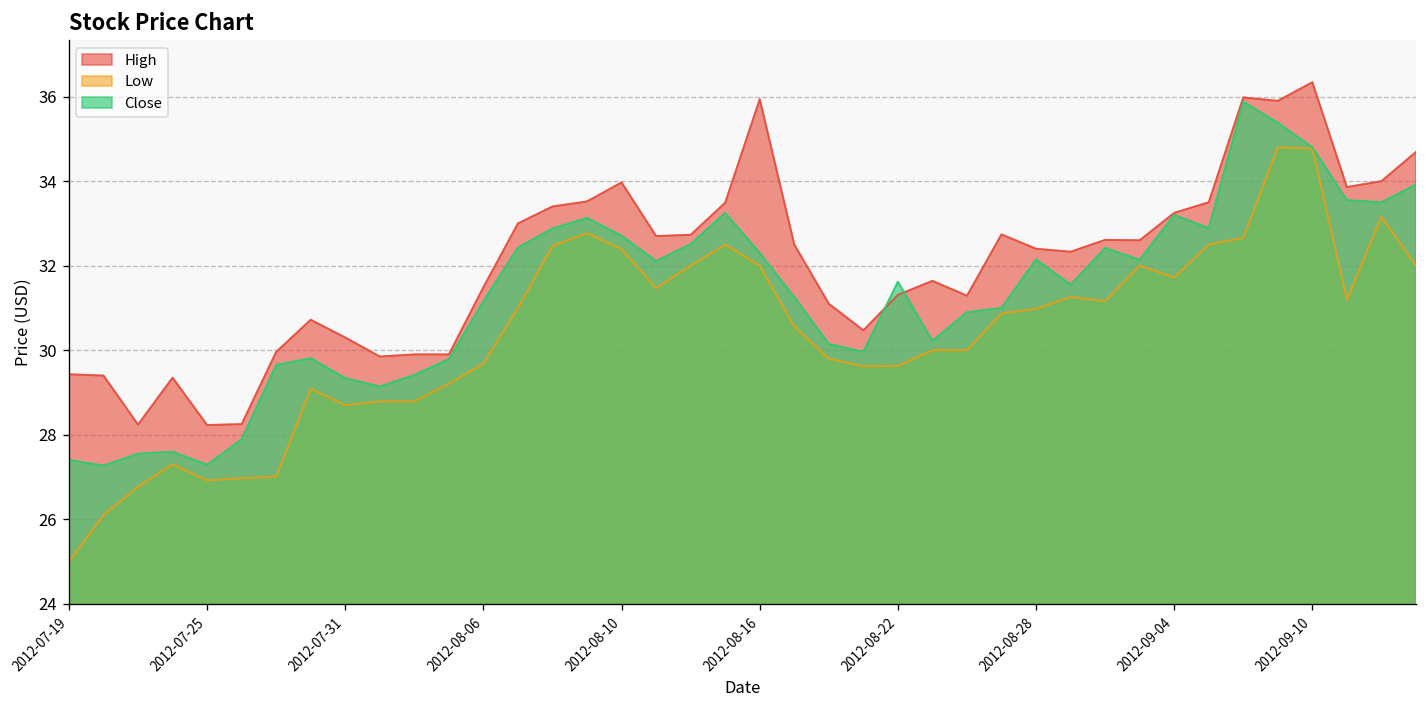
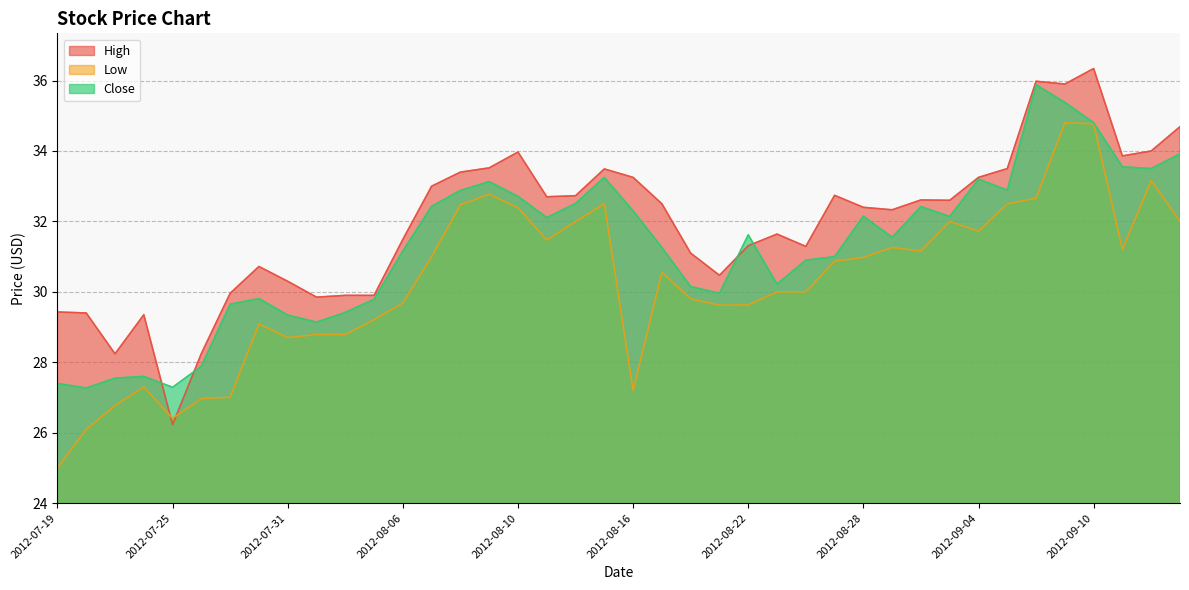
High, 2012-07-25: 28.2 -> 26.2
Low, 2012-07-25: 26.9 -> 26.4
High, 2012-08-16: 35.9 -> 33.3
Low, 2012-08-16: 32.0 -> 27.2
